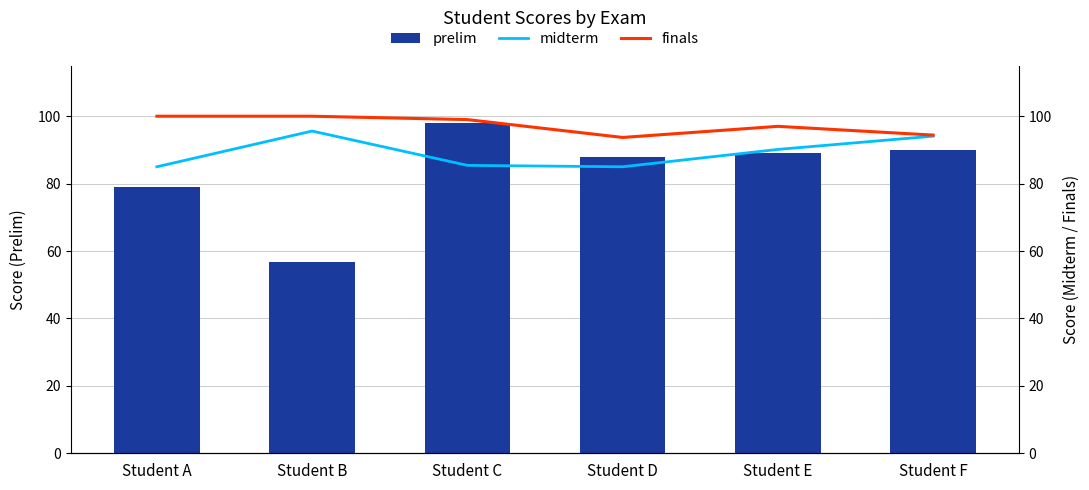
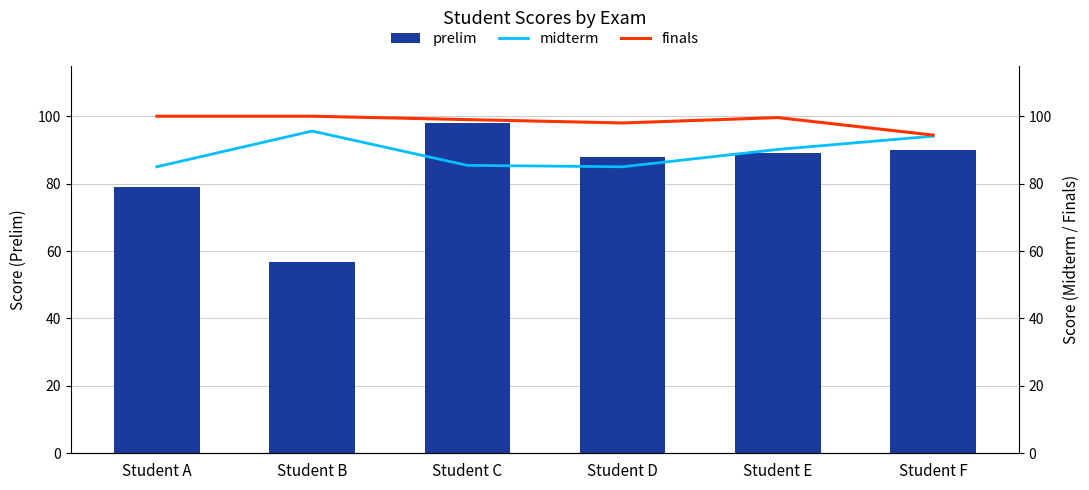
finals, Student D: 94 -> 98
finals, Student E: 97 -> 100
